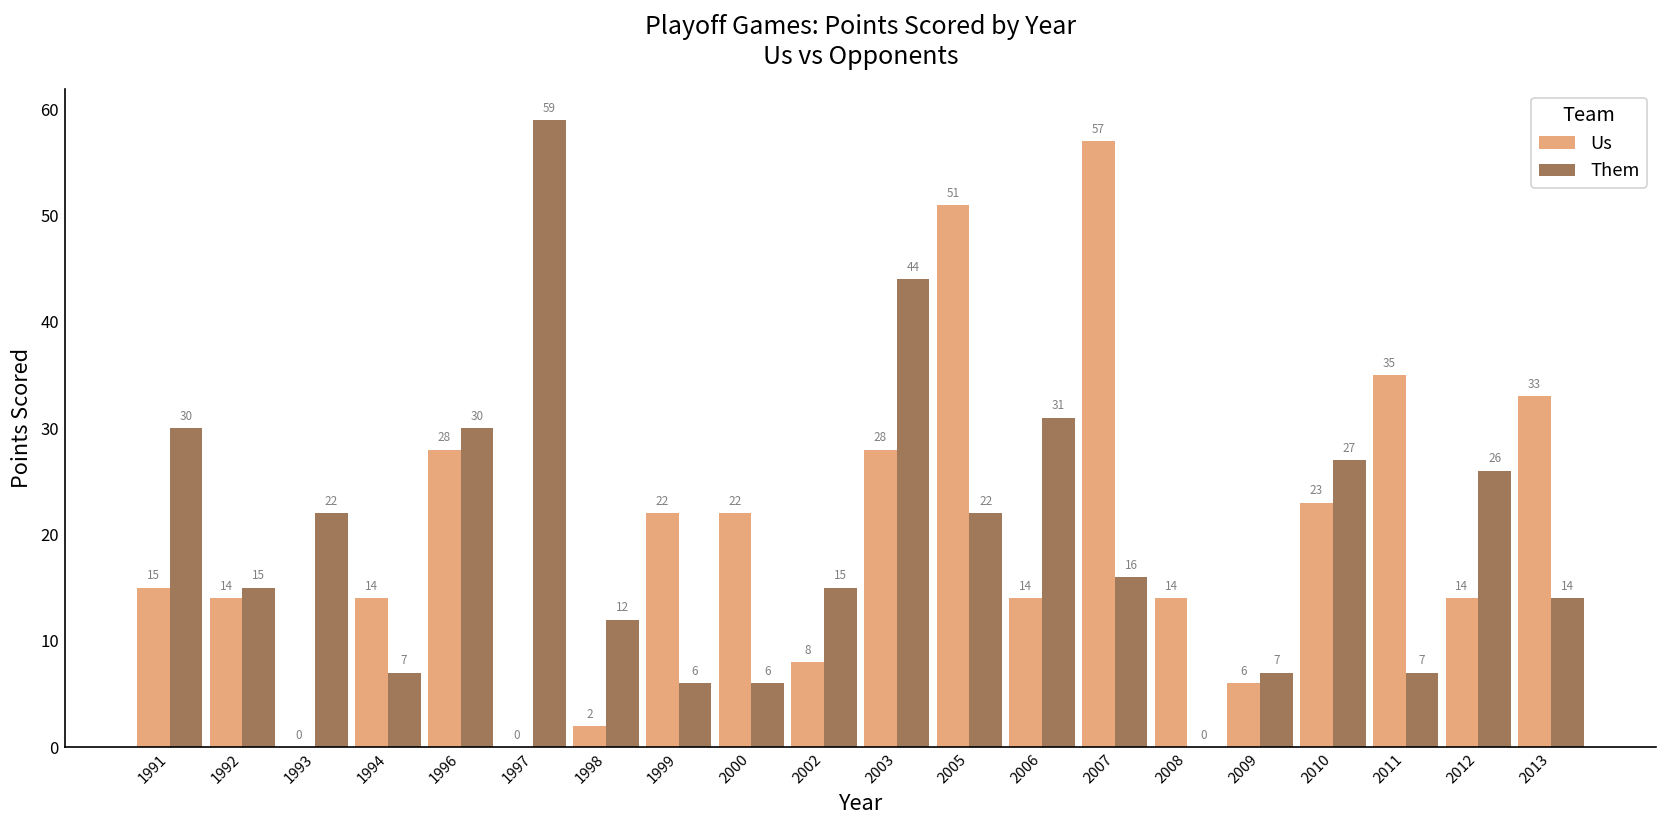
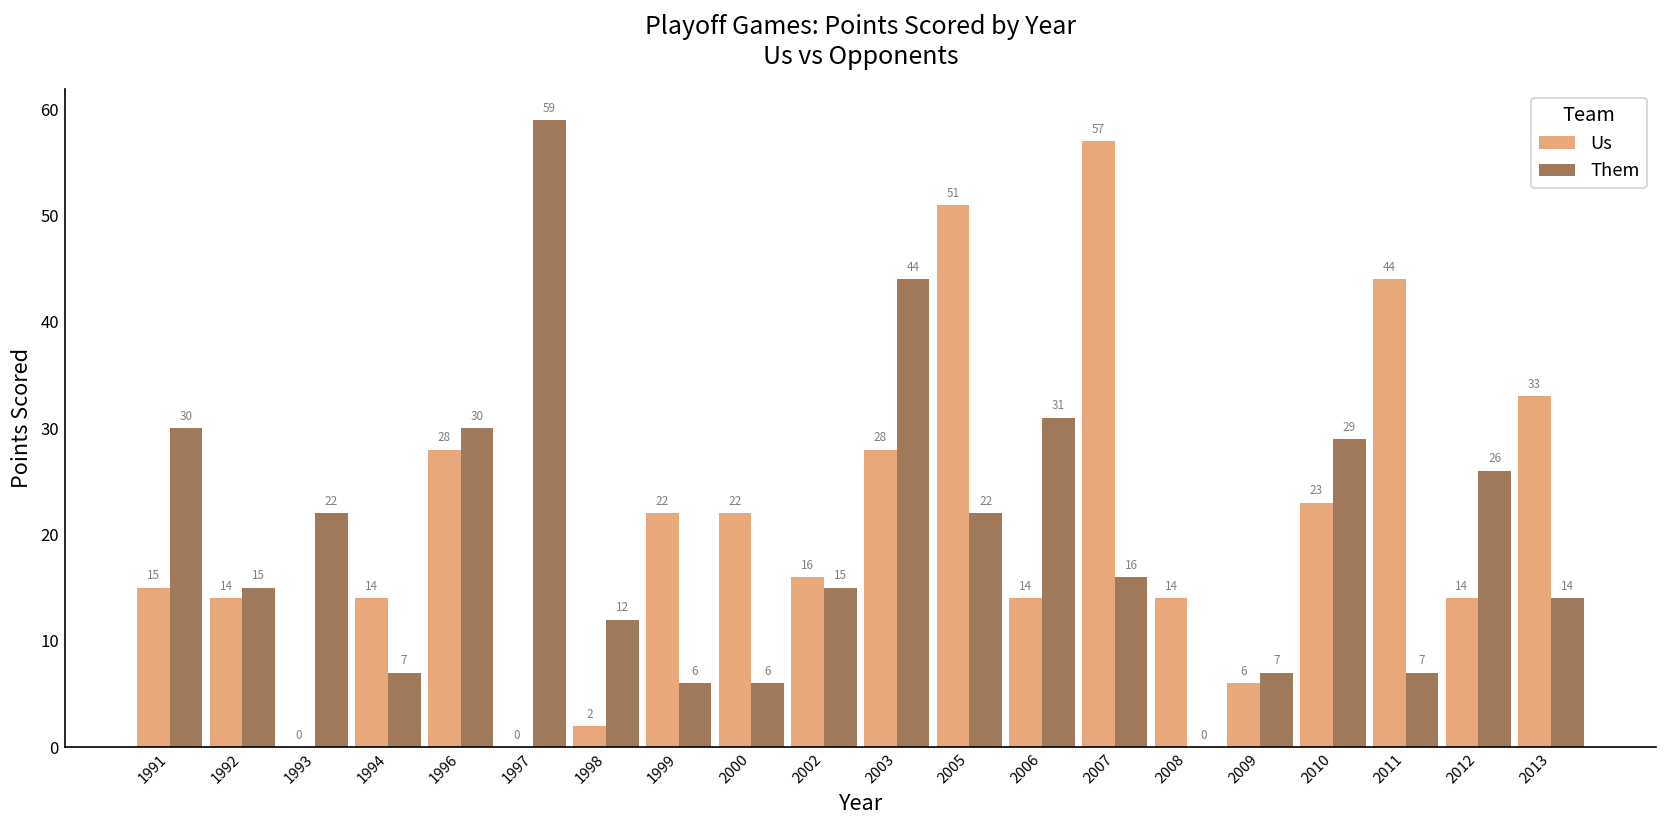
Us, 2002: 8 -> 16
Them, 2010: 27 -> 29
Us, 2011: 35 -> 44
